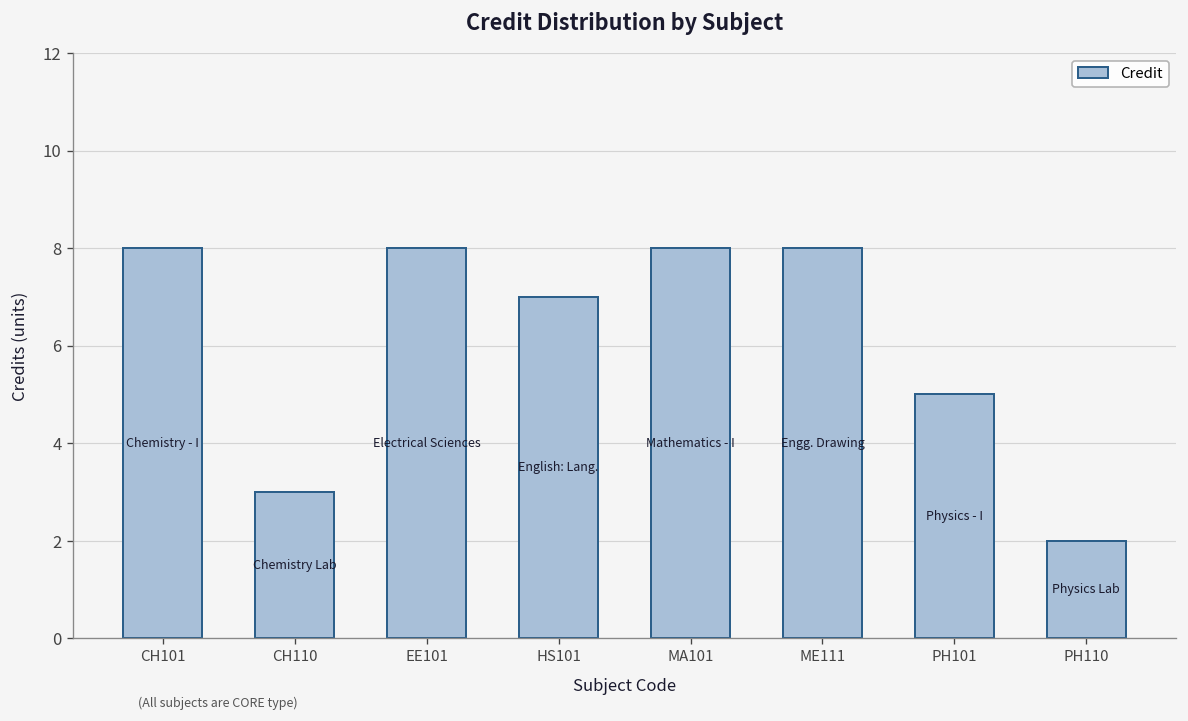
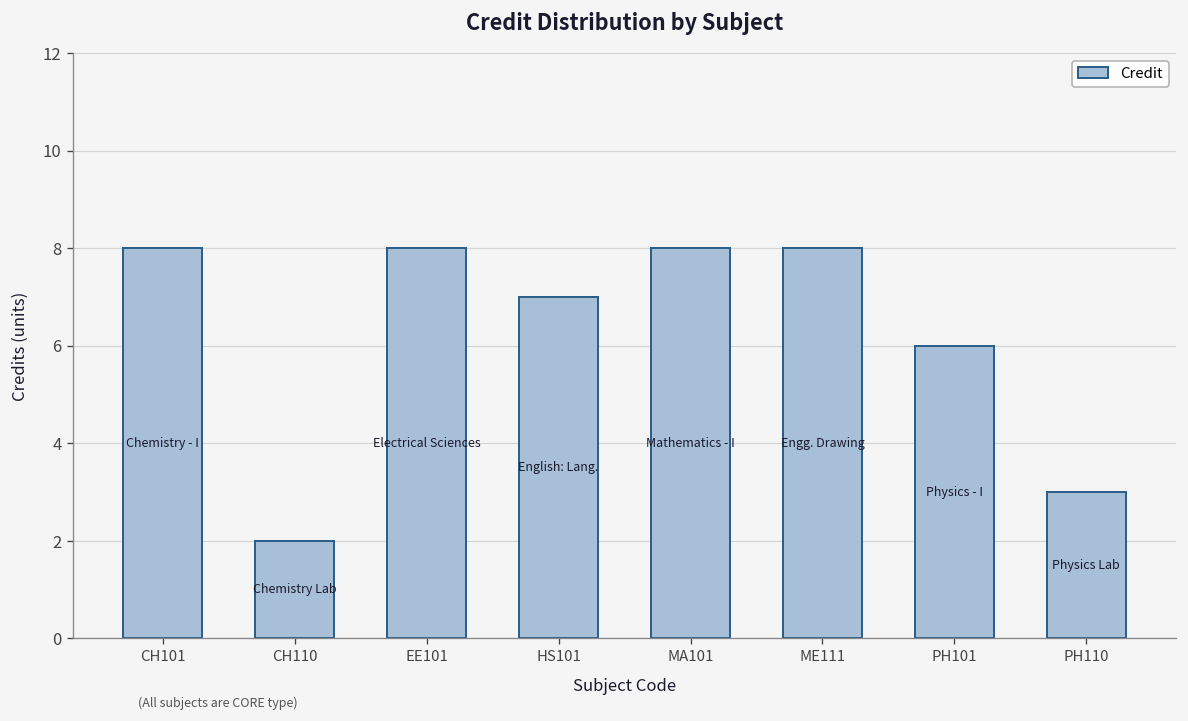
CH110: 3 -> 2
PH101: 5 -> 6
PH110: 2 -> 3
